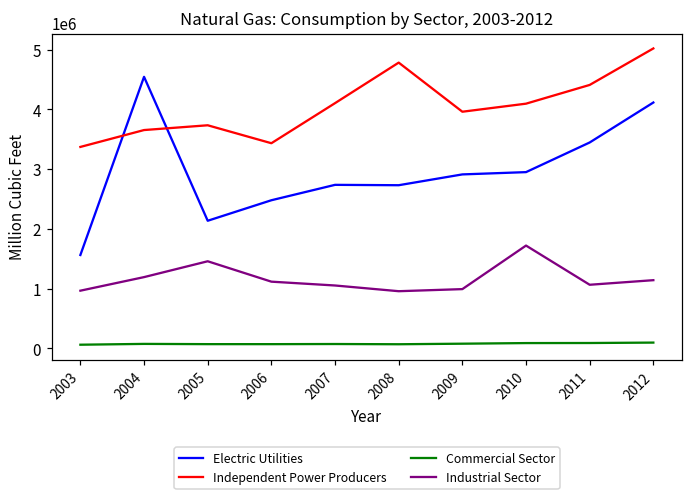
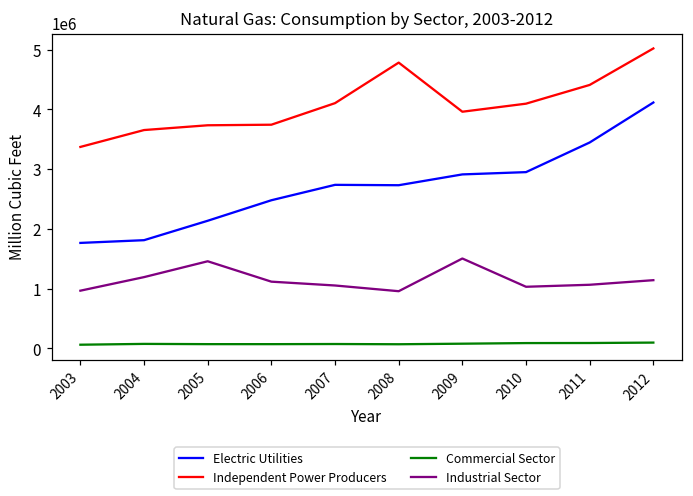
Electric Utilities, 2003: 1600000 -> 1800000
Electric Utilities, 2004: 4500000 -> 1800000
Independent Power Producers, 2006: 3400000 -> 3700000
Industrial Sector, 2009: 1000000 -> 1500000
Industrial Sector, 2010: 1700000 -> 1000000
